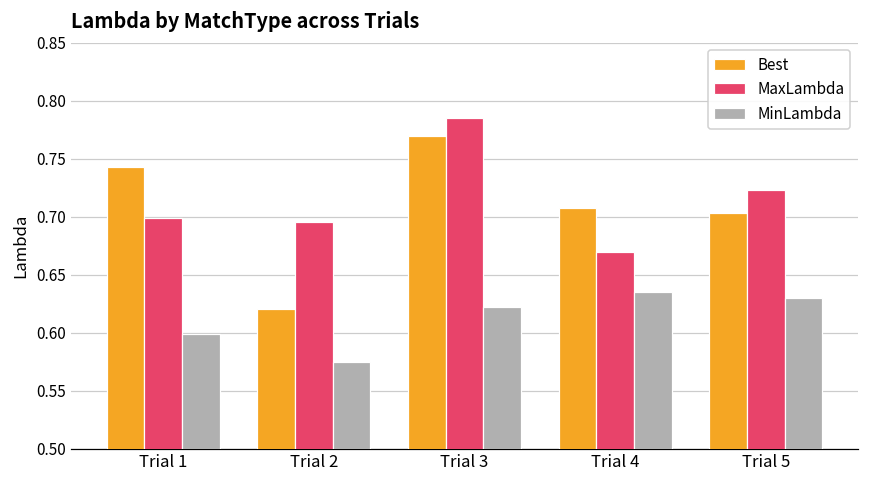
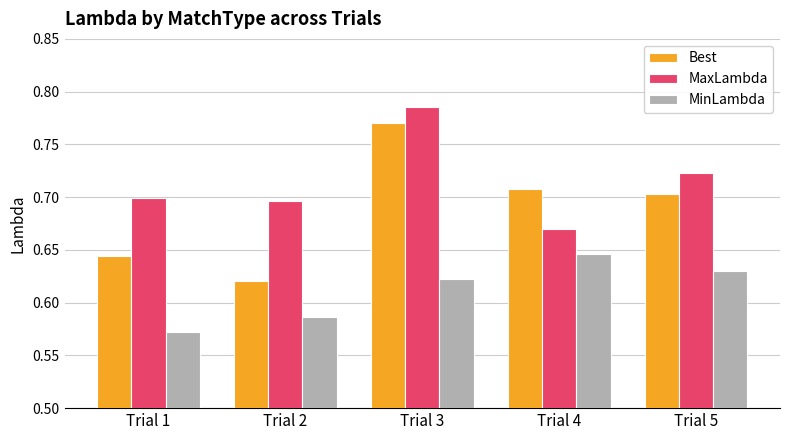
Best, Trial 1: 0.743 -> 0.644
MinLambda, Trial 1: 0.599 -> 0.572
MinLambda, Trial 2: 0.575 -> 0.586
MinLambda, Trial 4: 0.635 -> 0.646
